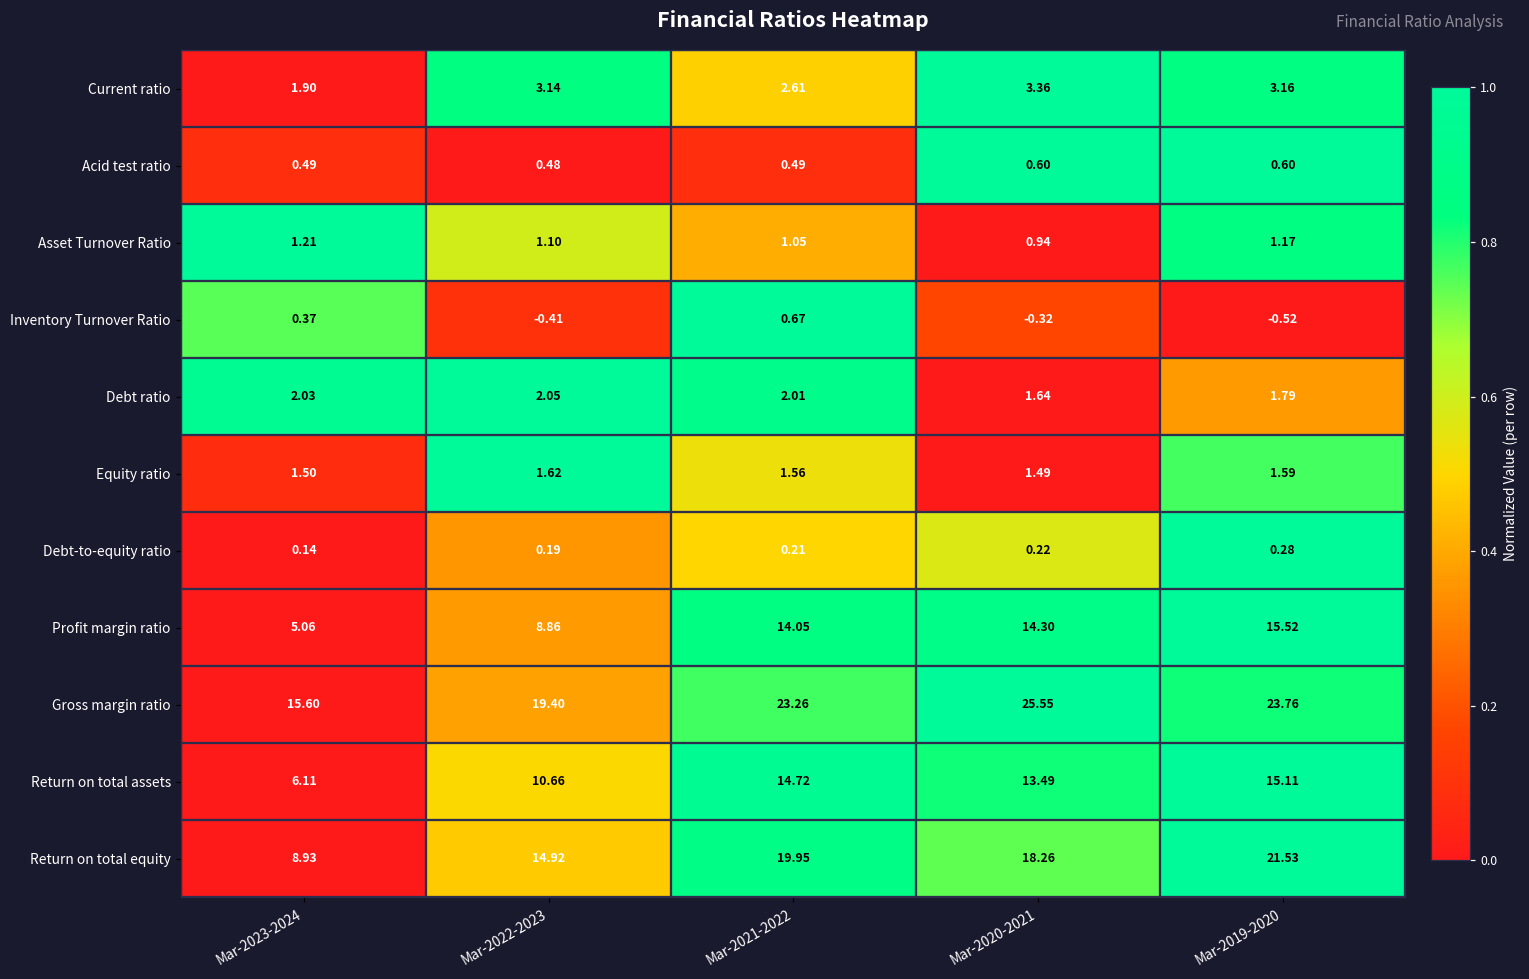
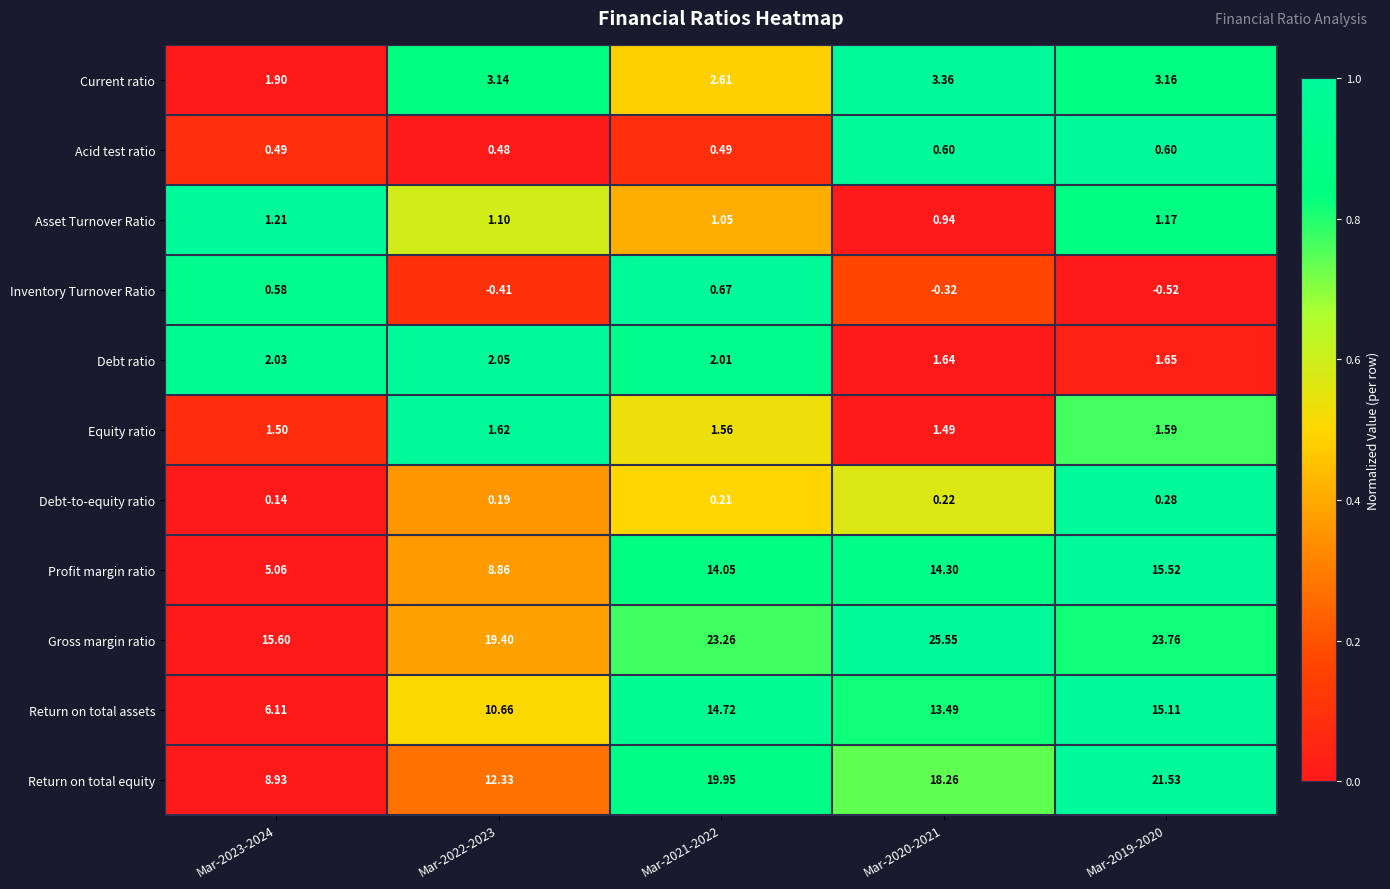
Inventory Turnover Ratio, Mar-2023-2024: 0.37 -> 0.58
Debt ratio, Mar-2019-2020: 1.79 -> 1.65
Return on total equity, Mar-2022-2023: 14.92 -> 12.33
